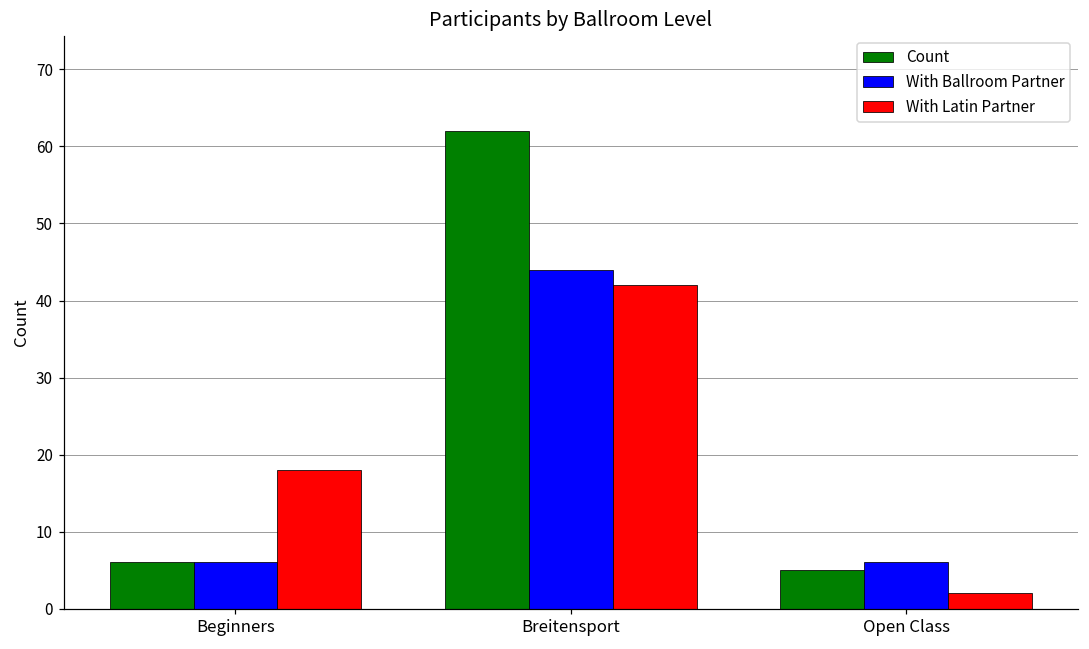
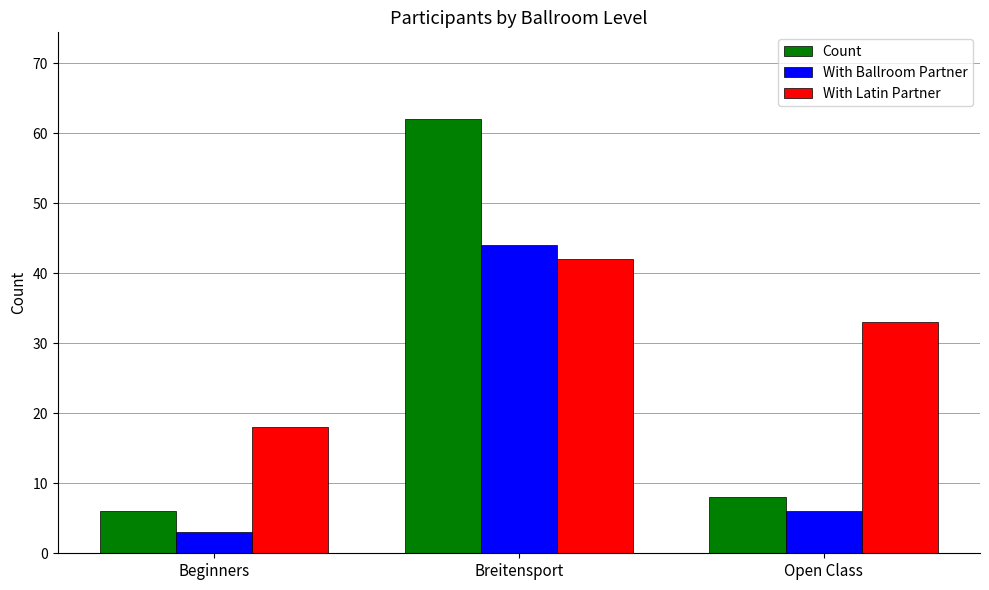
With Ballroom Partner, Beginners: 6 -> 3
Count, Open Class: 5 -> 8
With Latin Partner, Open Class: 2 -> 33
